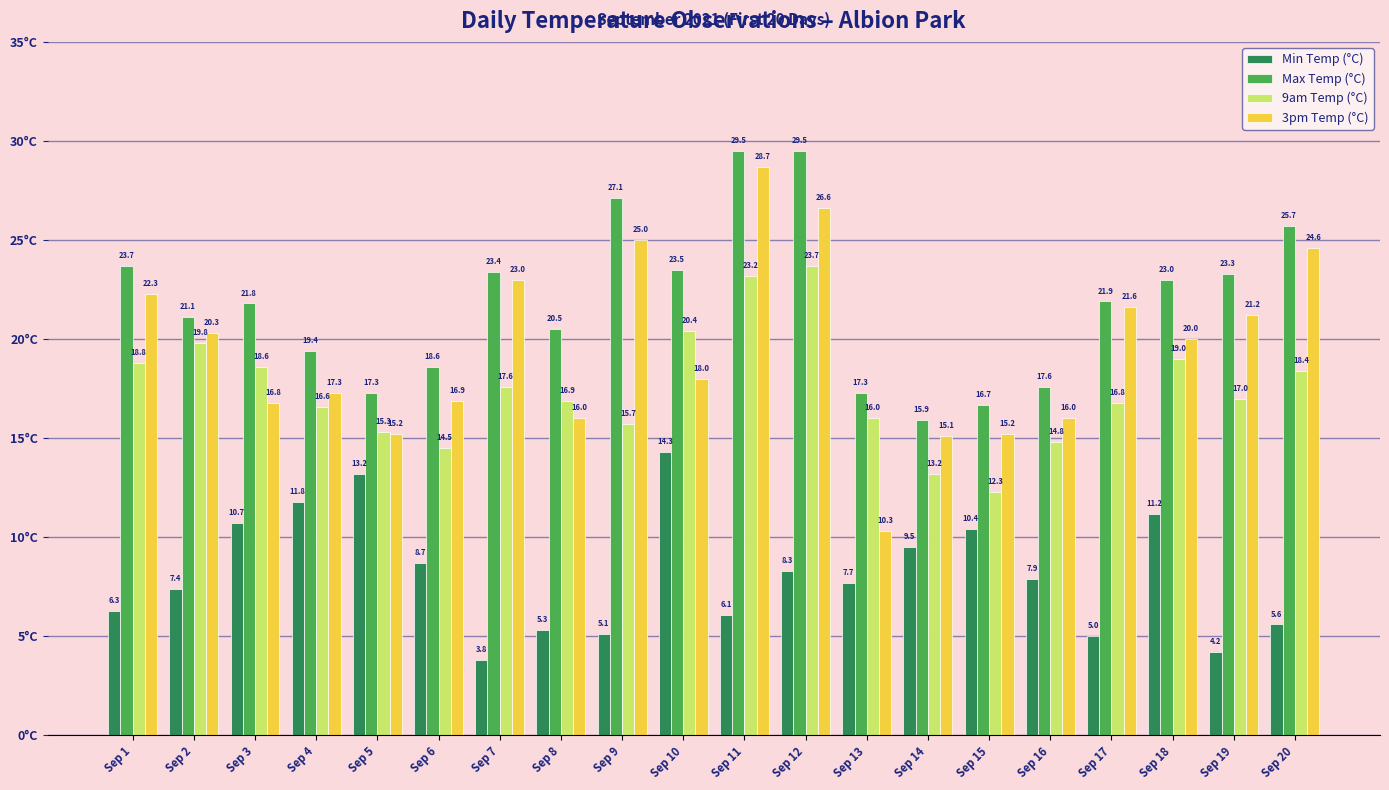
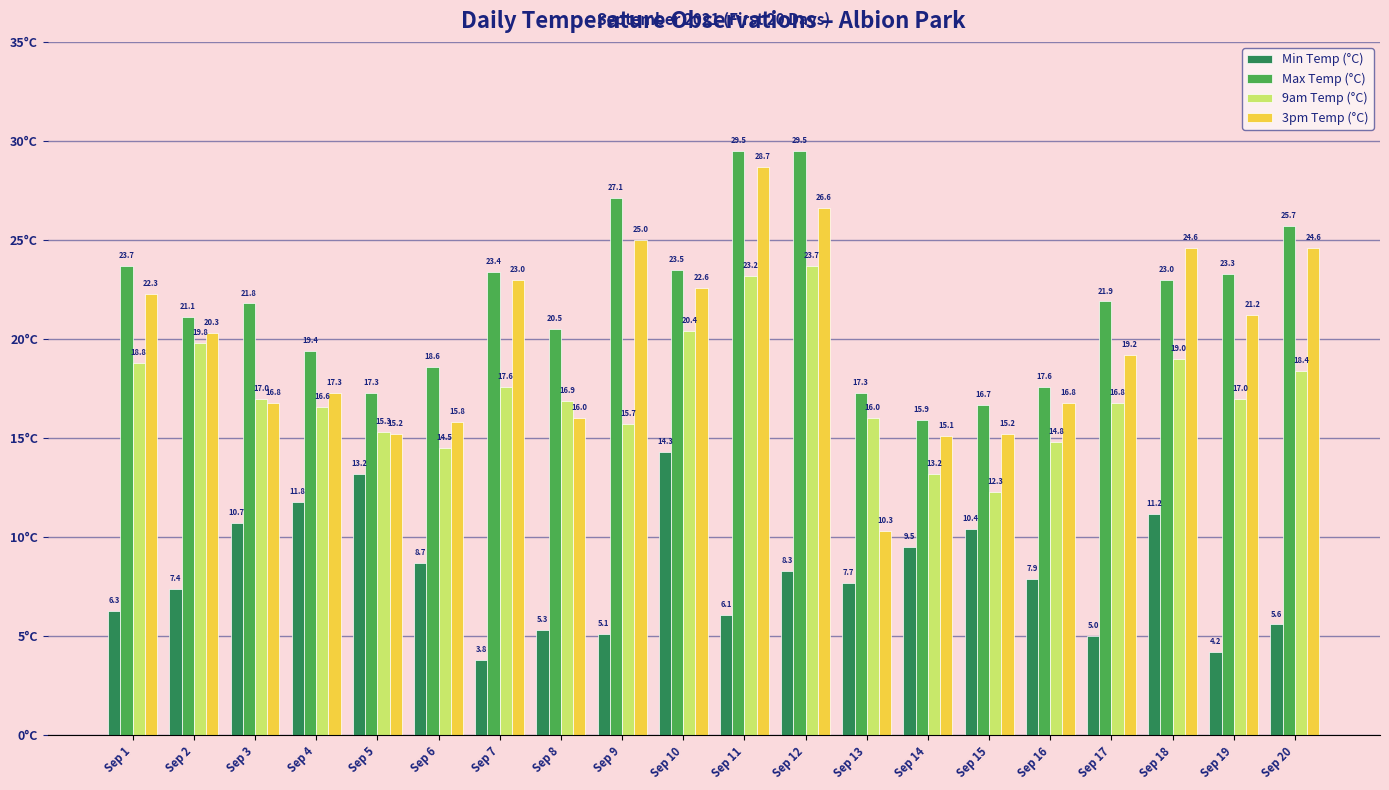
9am Temp (°C), Sep 3: 18.6 -> 17.0
3pm Temp (°C), Sep 6: 16.9 -> 15.8
3pm Temp (°C), Sep 10: 18.0 -> 22.6
3pm Temp (°C), Sep 16: 16.0 -> 16.8
3pm Temp (°C), Sep 17: 21.6 -> 19.2
3pm Temp (°C), Sep 18: 20.0 -> 24.6
